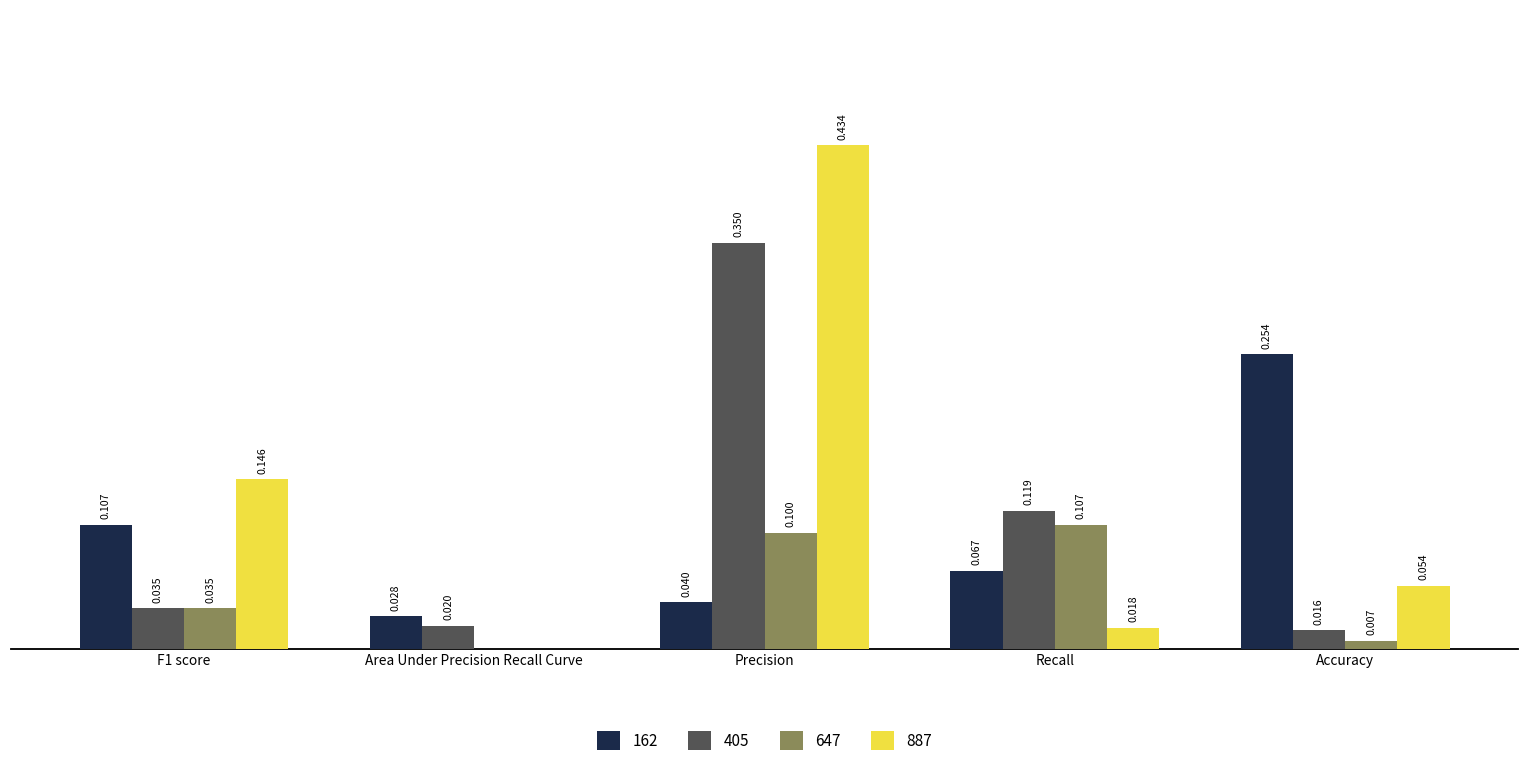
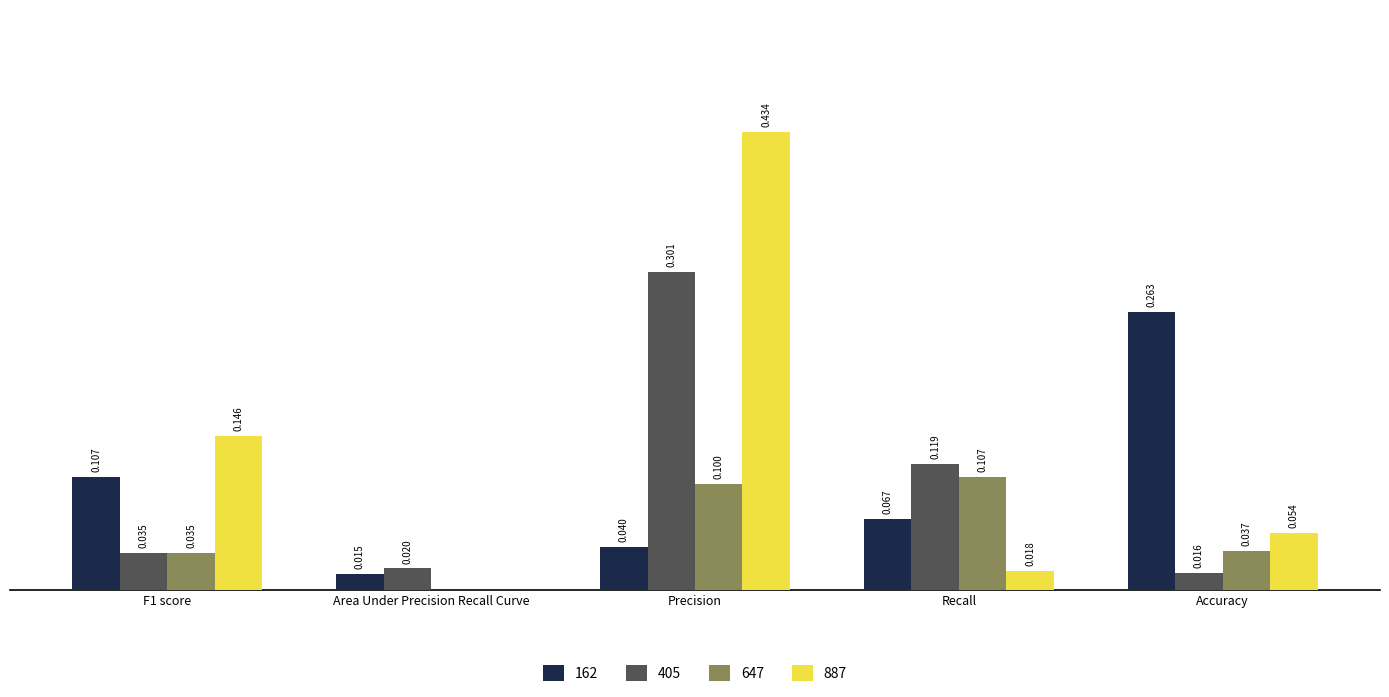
162, Area Under Precision Recall Curve: 0.028 -> 0.015
405, Precision: 0.350 -> 0.301
162, Accuracy: 0.254 -> 0.263
647, Accuracy: 0.007 -> 0.037
